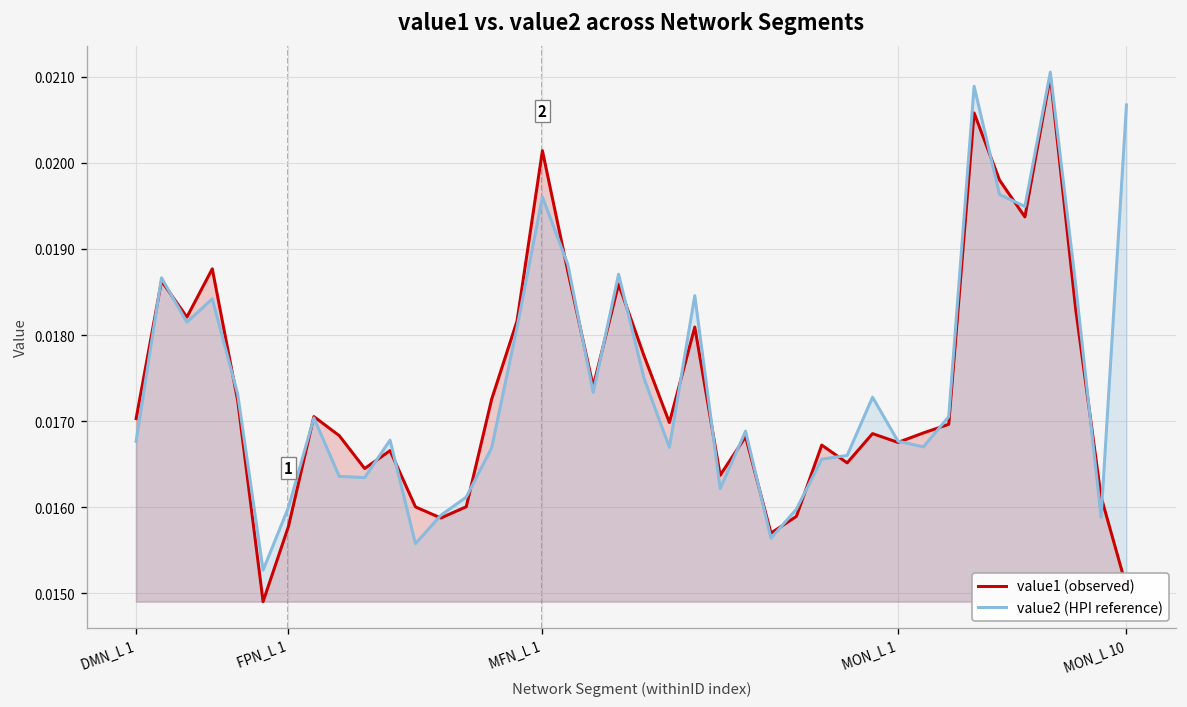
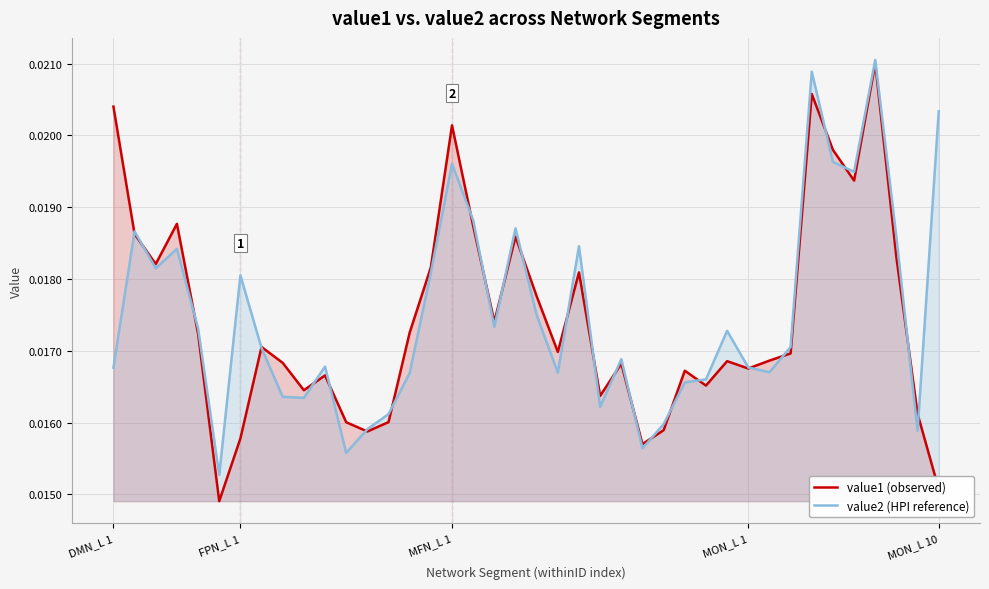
value1 (observed), DMN_L 1: 0.0170 -> 0.0204
value2 (HPI reference), FPN_L 1: 0.0160 -> 0.0181
value2 (HPI reference), MON_L 10: 0.0207 -> 0.0203
